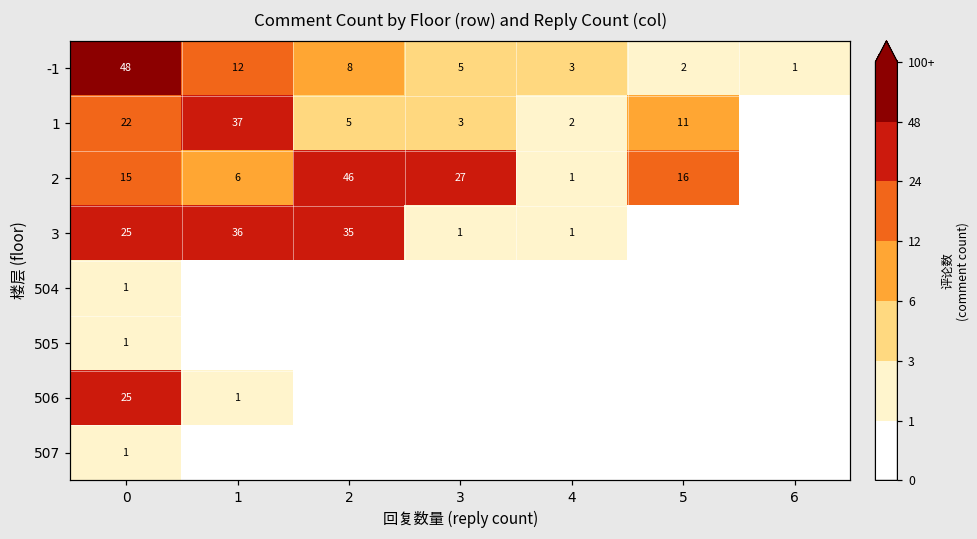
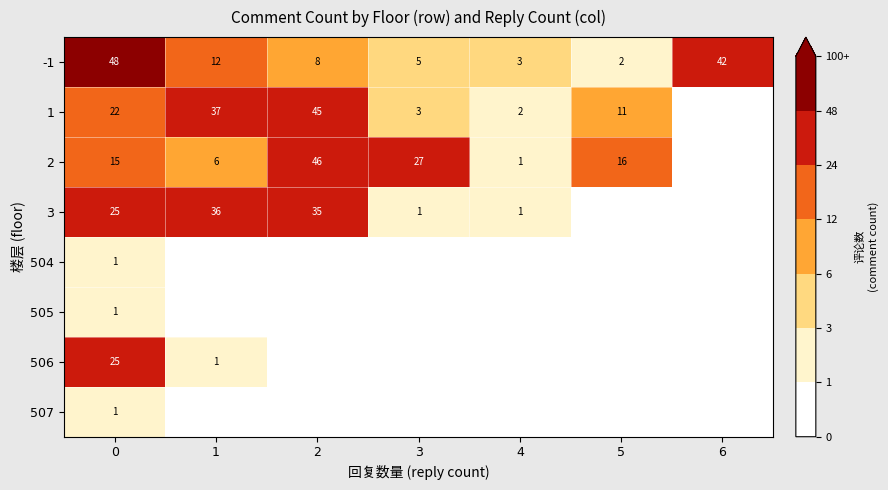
-1, 6: 1 -> 42
1, 2: 5 -> 45
